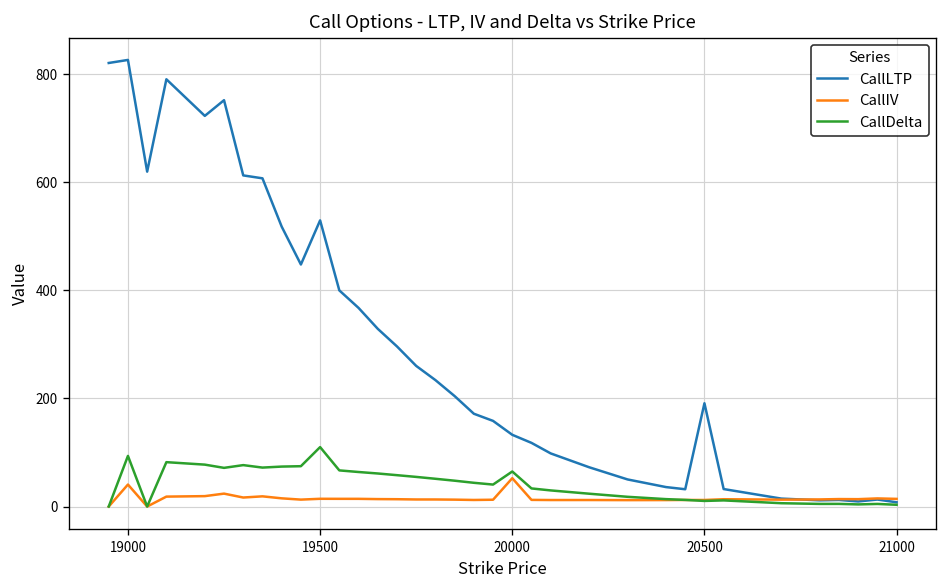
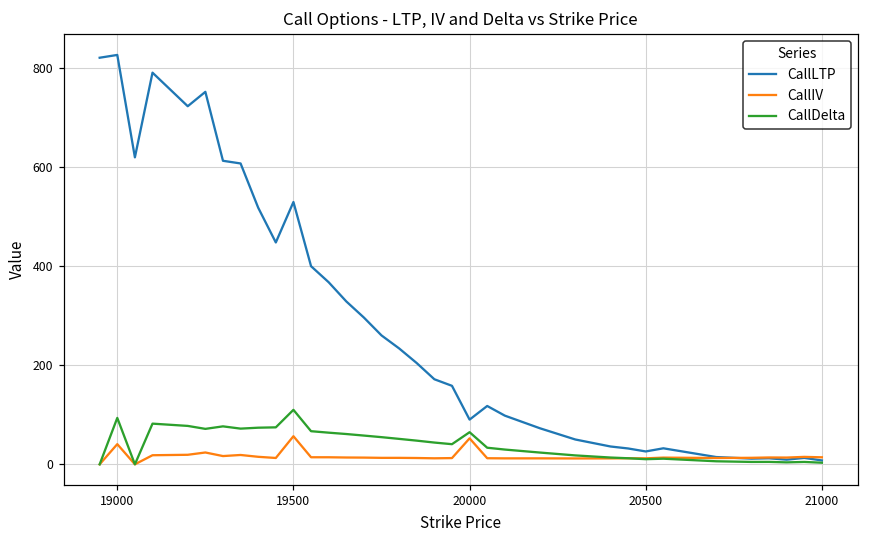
CallIV, 19500: 10 -> 60
CallLTP, 20000: 130 -> 90
CallLTP, 20500: 190 -> 30
